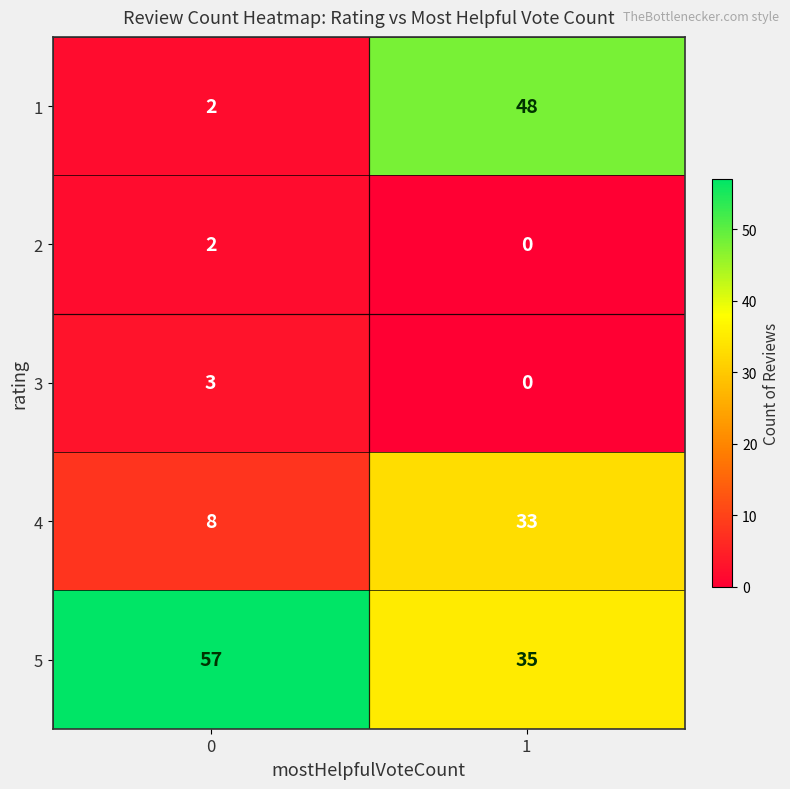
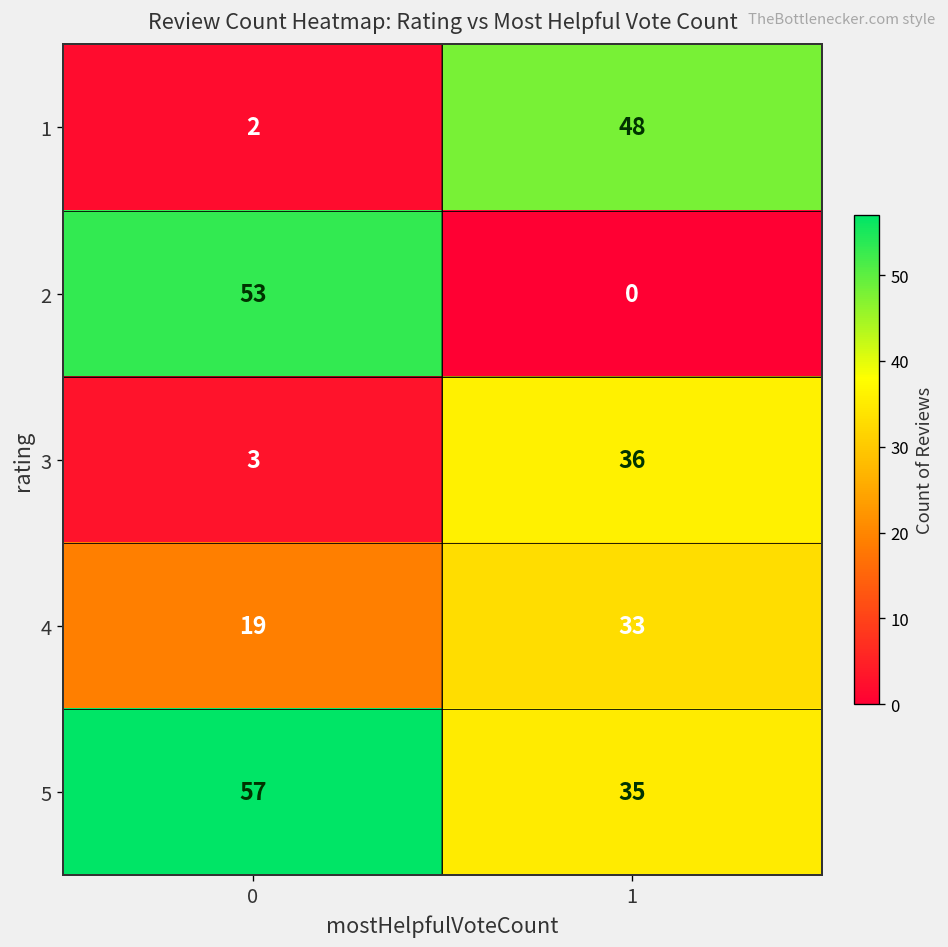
2, 0: 2 -> 53
3, 1: 0 -> 36
4, 0: 8 -> 19
